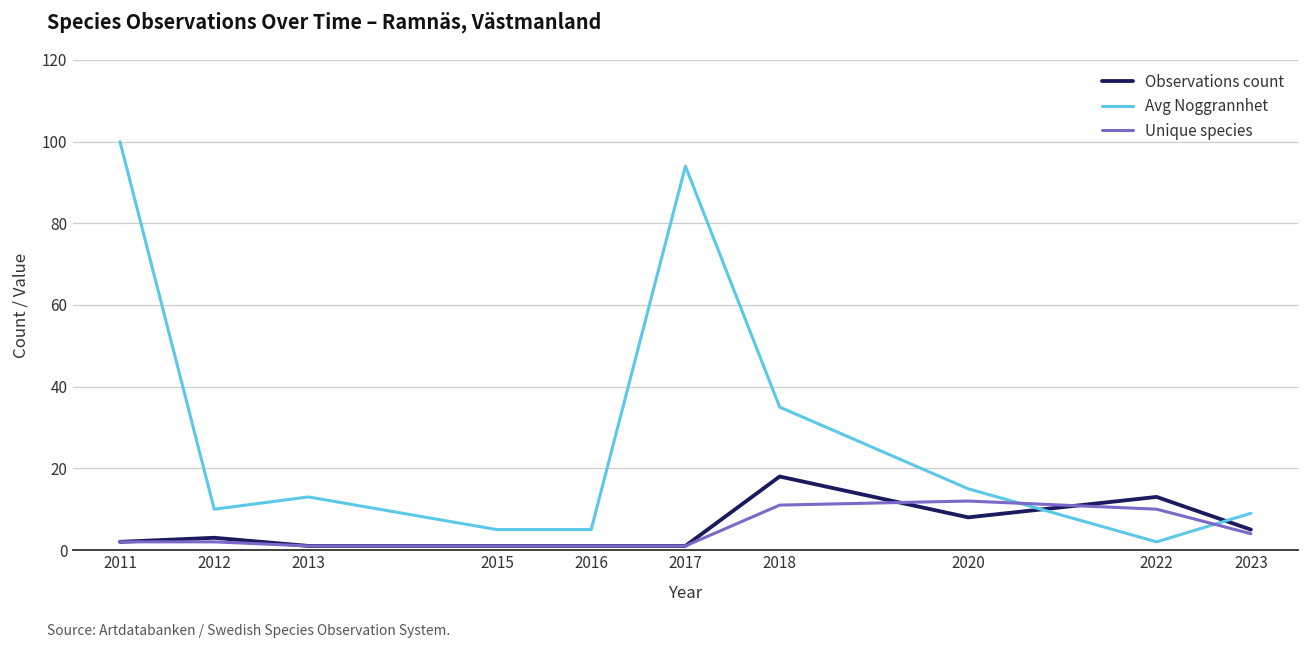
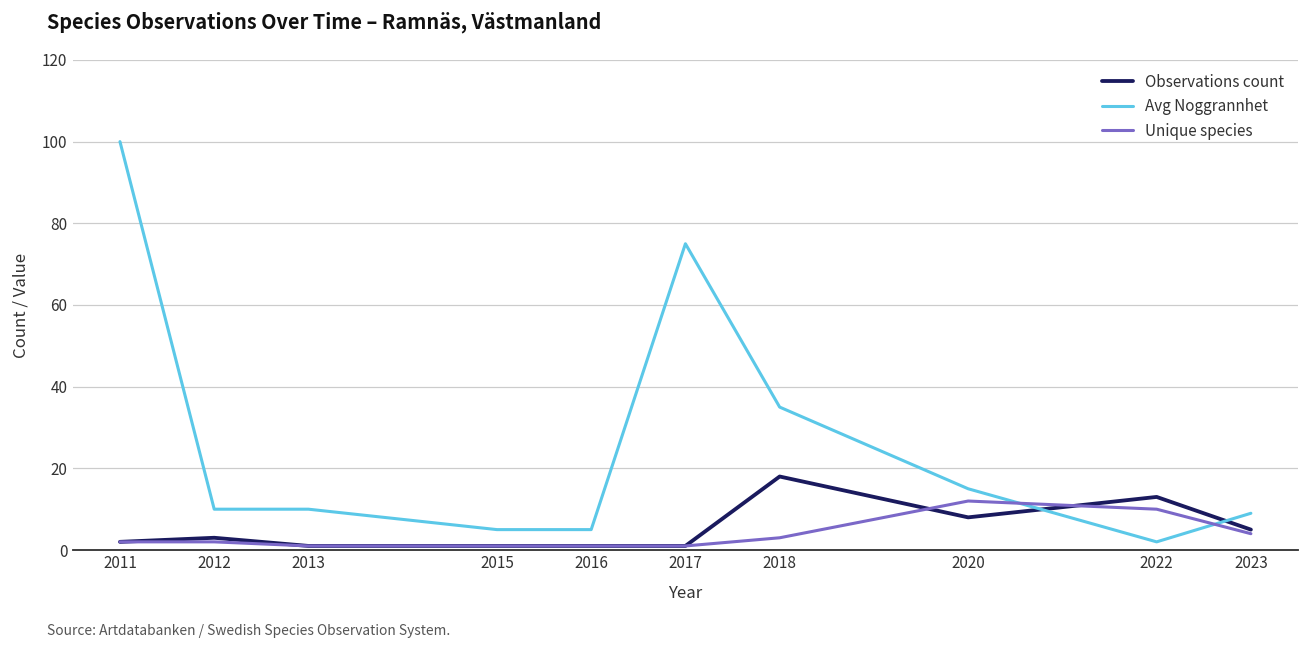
Avg Noggrannhet, 2013: 13 -> 10
Avg Noggrannhet, 2017: 94 -> 75
Unique species, 2018: 11 -> 3
